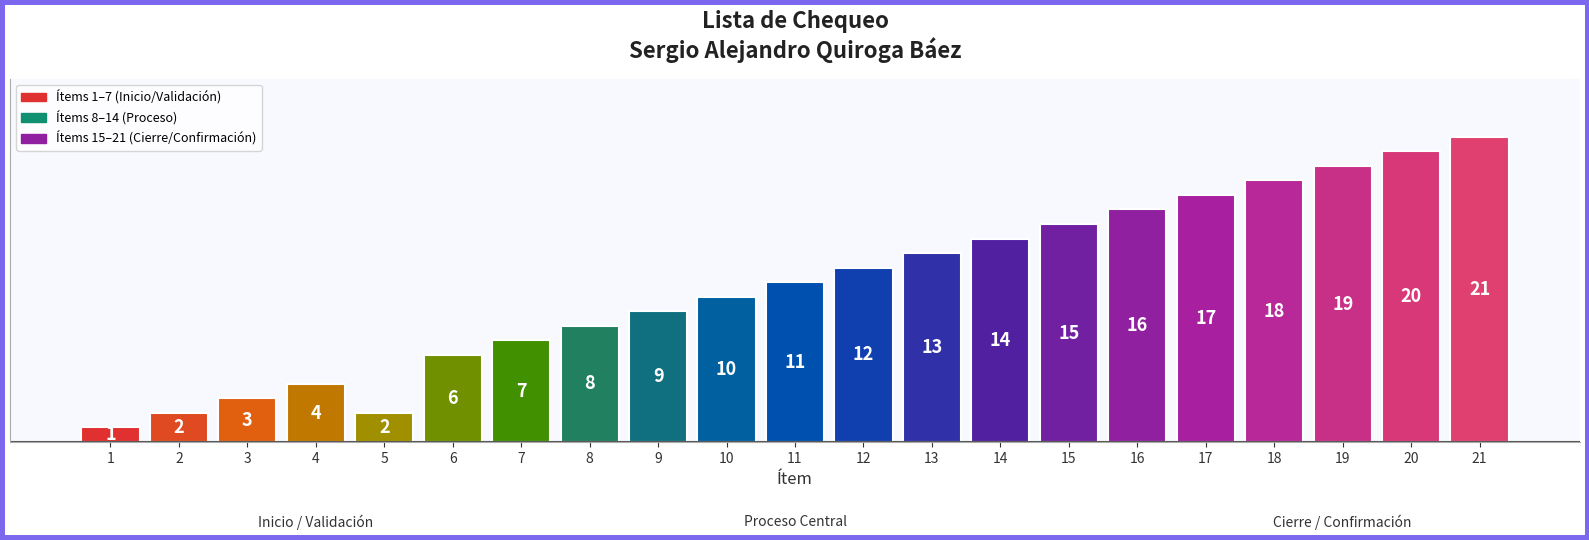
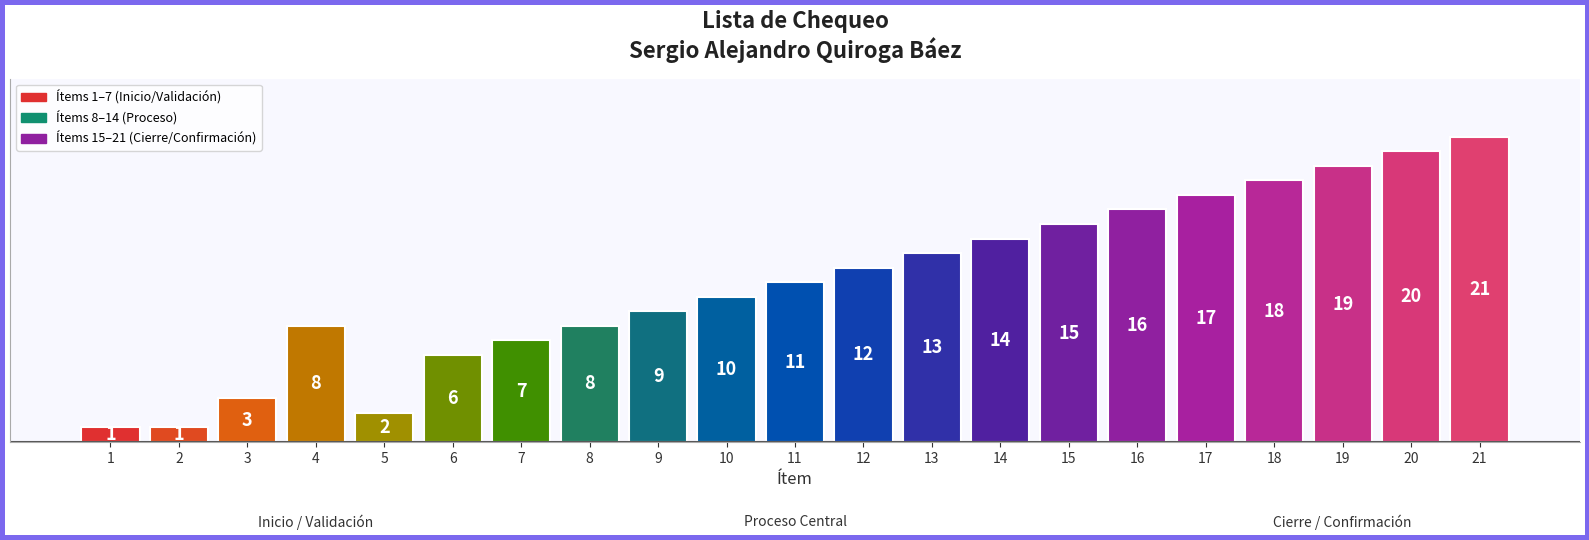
2: 2 -> 1
4: 4 -> 8
